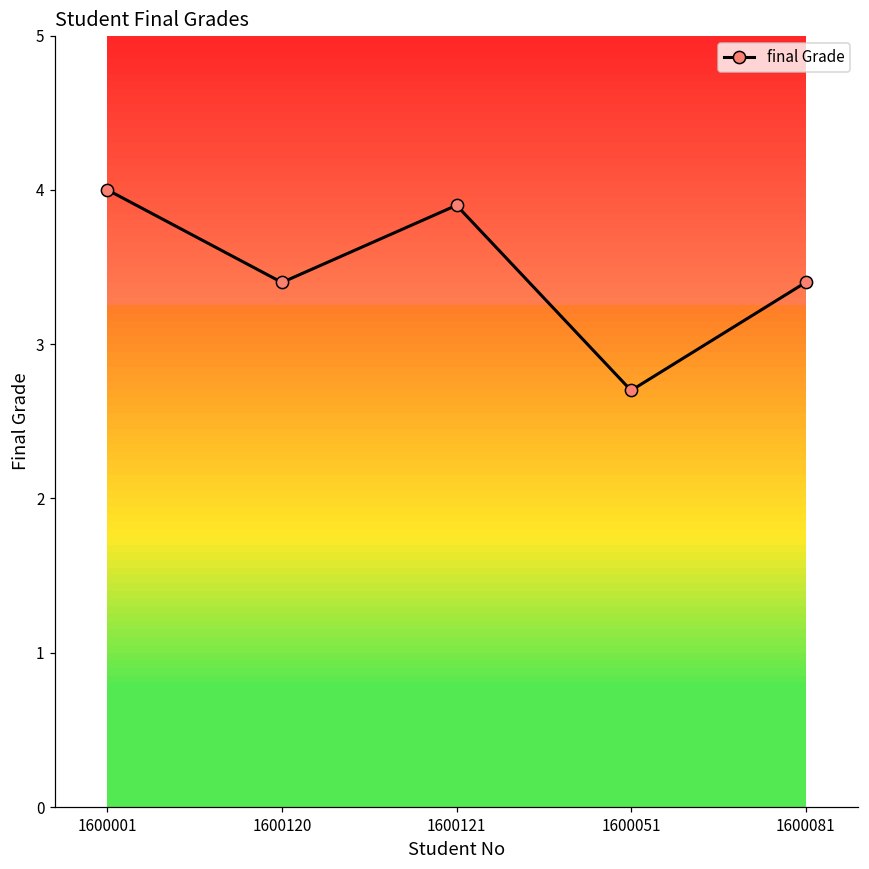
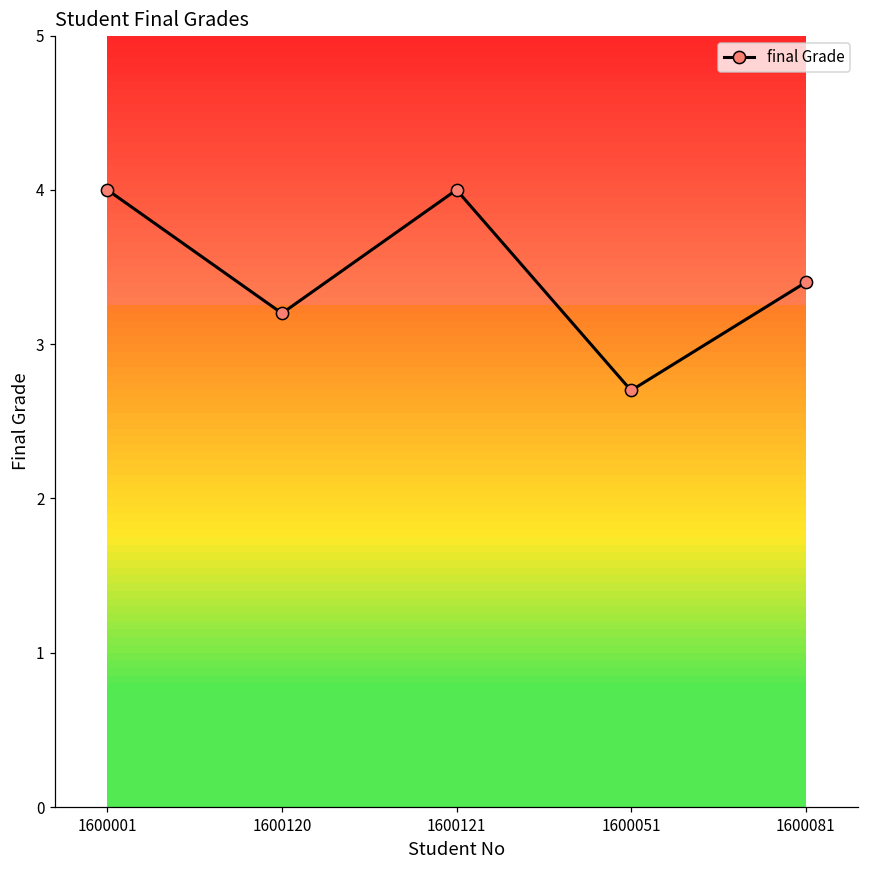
1600120: 3.4 -> 3.2
1600121: 3.9 -> 4.0
